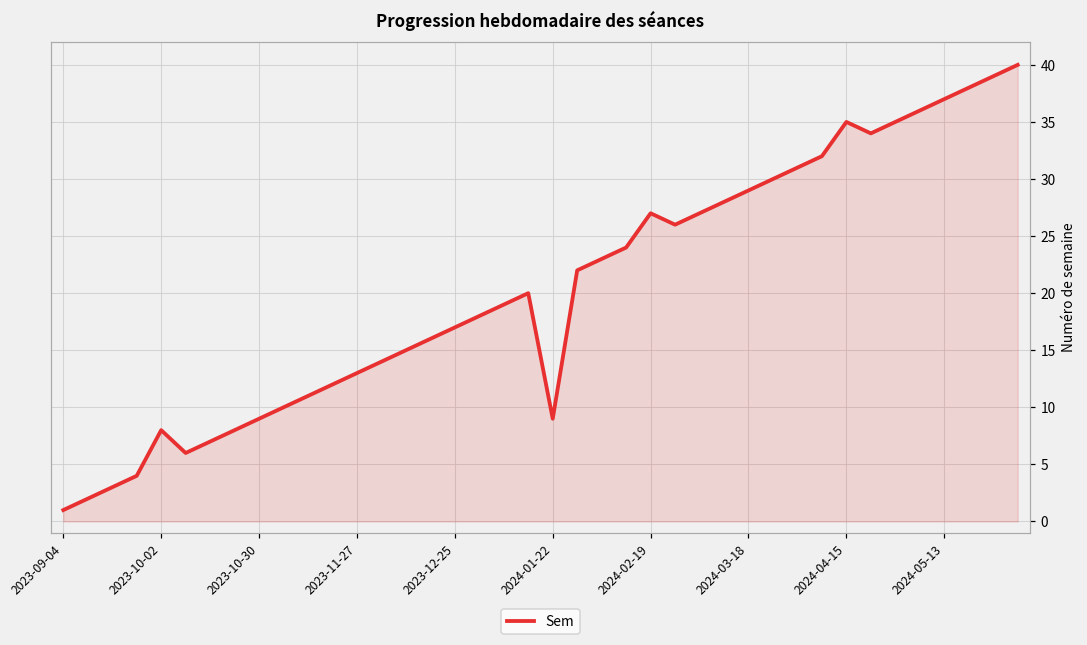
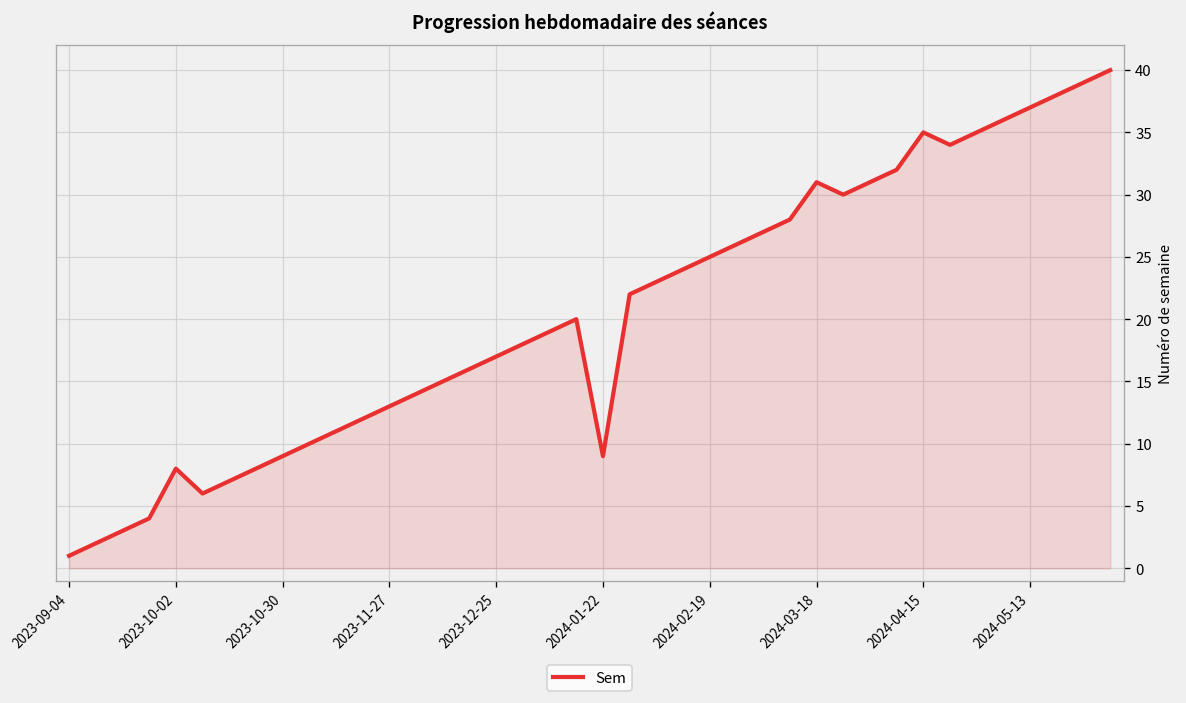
2024-02-19: 27 -> 25
2024-03-18: 29 -> 31
